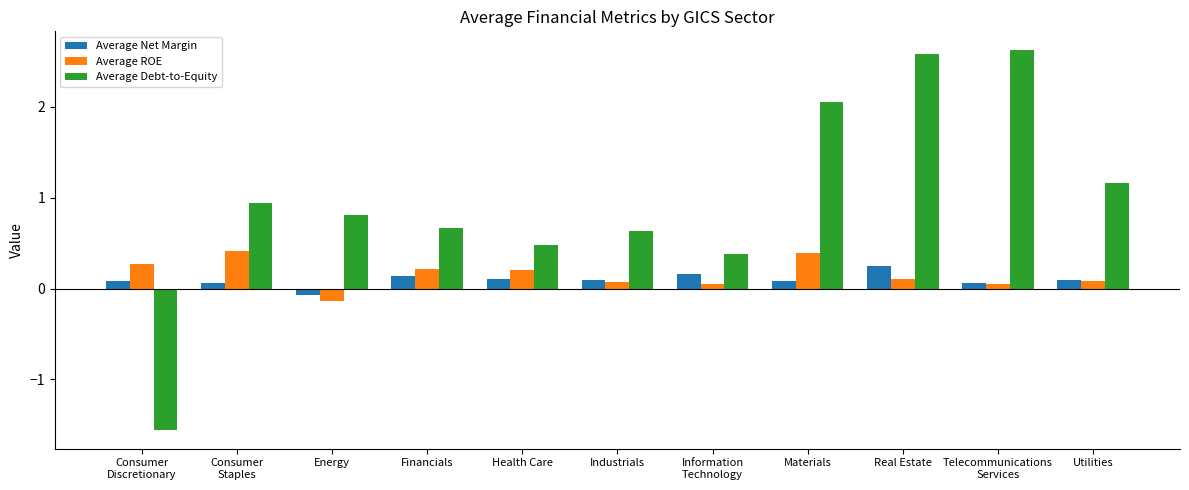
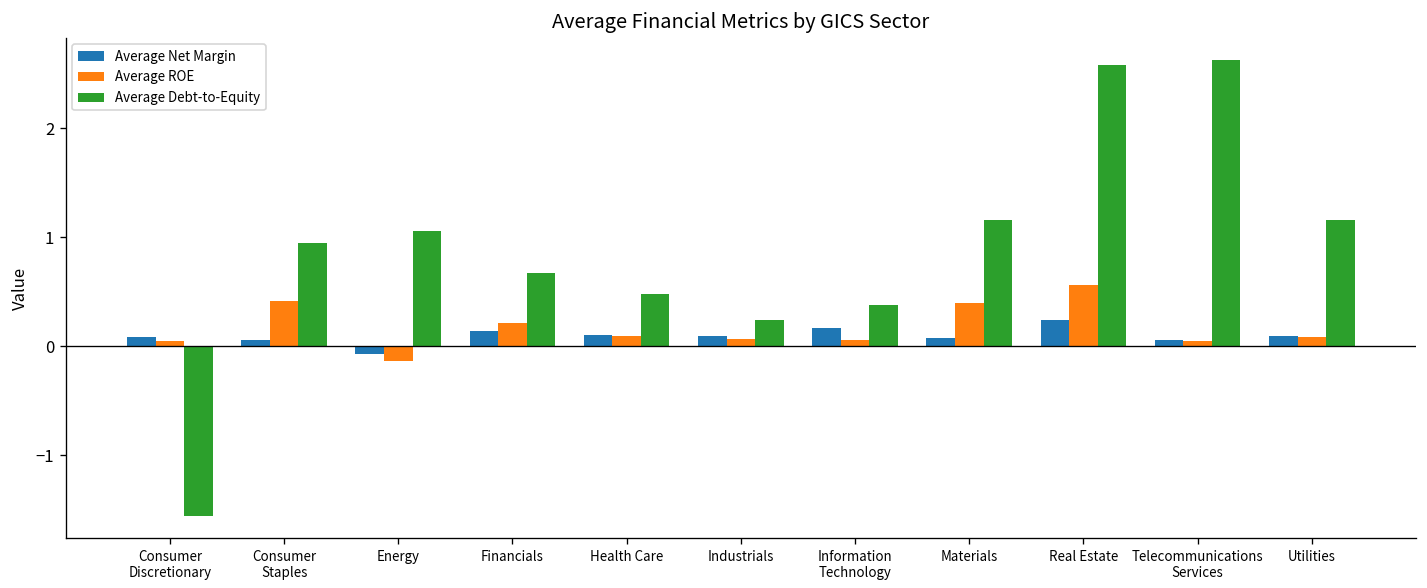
Average ROE, Consumer Discretionary: 0.3 -> 0.0
Average Debt-to-Equity, Energy: 0.8 -> 1.1
Average ROE, Health Care: 0.2 -> 0.1
Average Debt-to-Equity, Industrials: 0.6 -> 0.2
Average Debt-to-Equity, Materials: 2.1 -> 1.2
Average ROE, Real Estate: 0.1 -> 0.6
